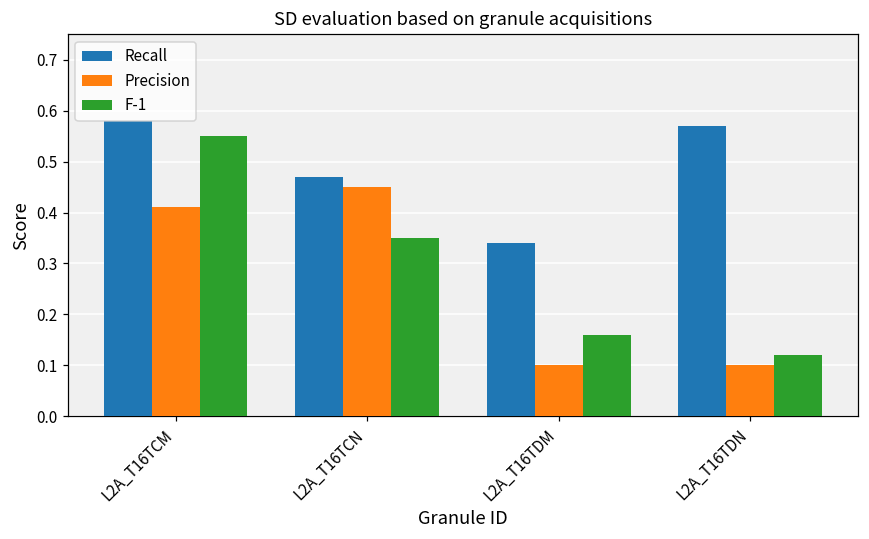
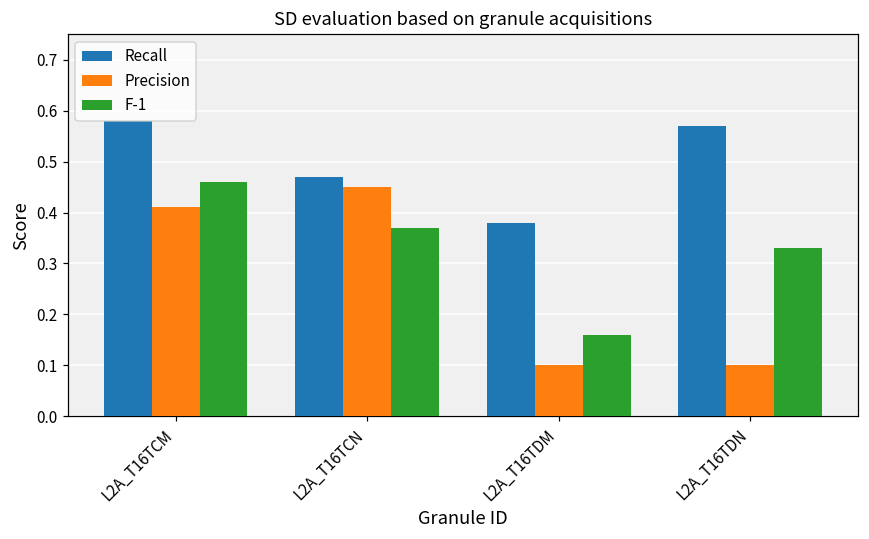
F-1, L2A_T16TCM: 0.55 -> 0.46
F-1, L2A_T16TCN: 0.35 -> 0.37
Recall, L2A_T16TDM: 0.34 -> 0.38
F-1, L2A_T16TDN: 0.12 -> 0.33
